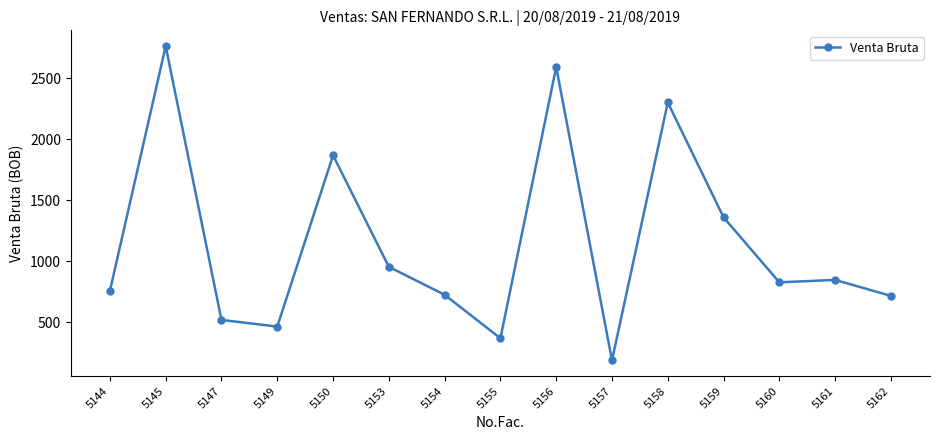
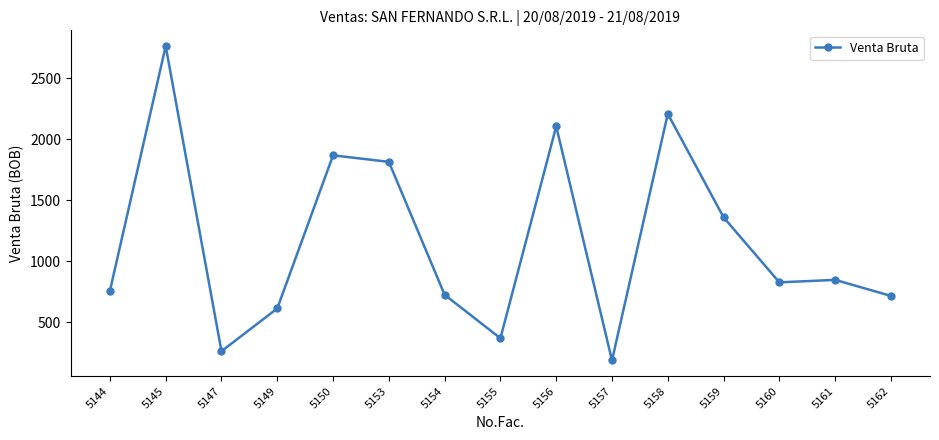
5147: 520 -> 260
5149: 460 -> 610
5153: 960 -> 1820
5156: 2590 -> 2110
5158: 2300 -> 2210
